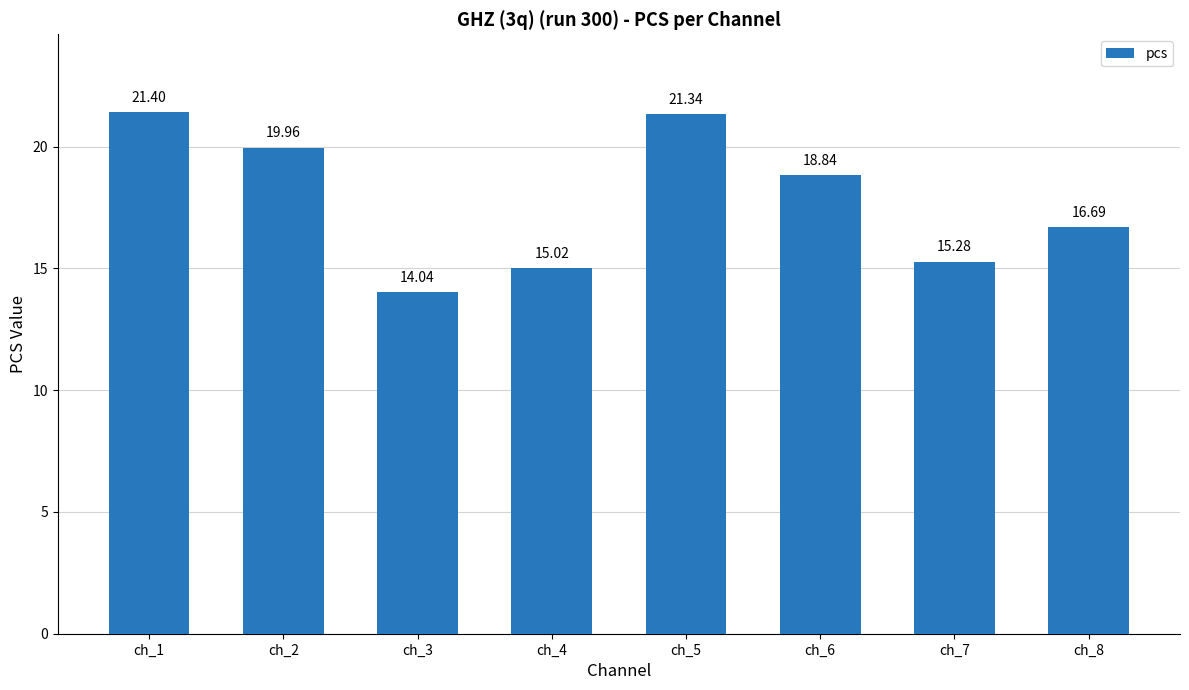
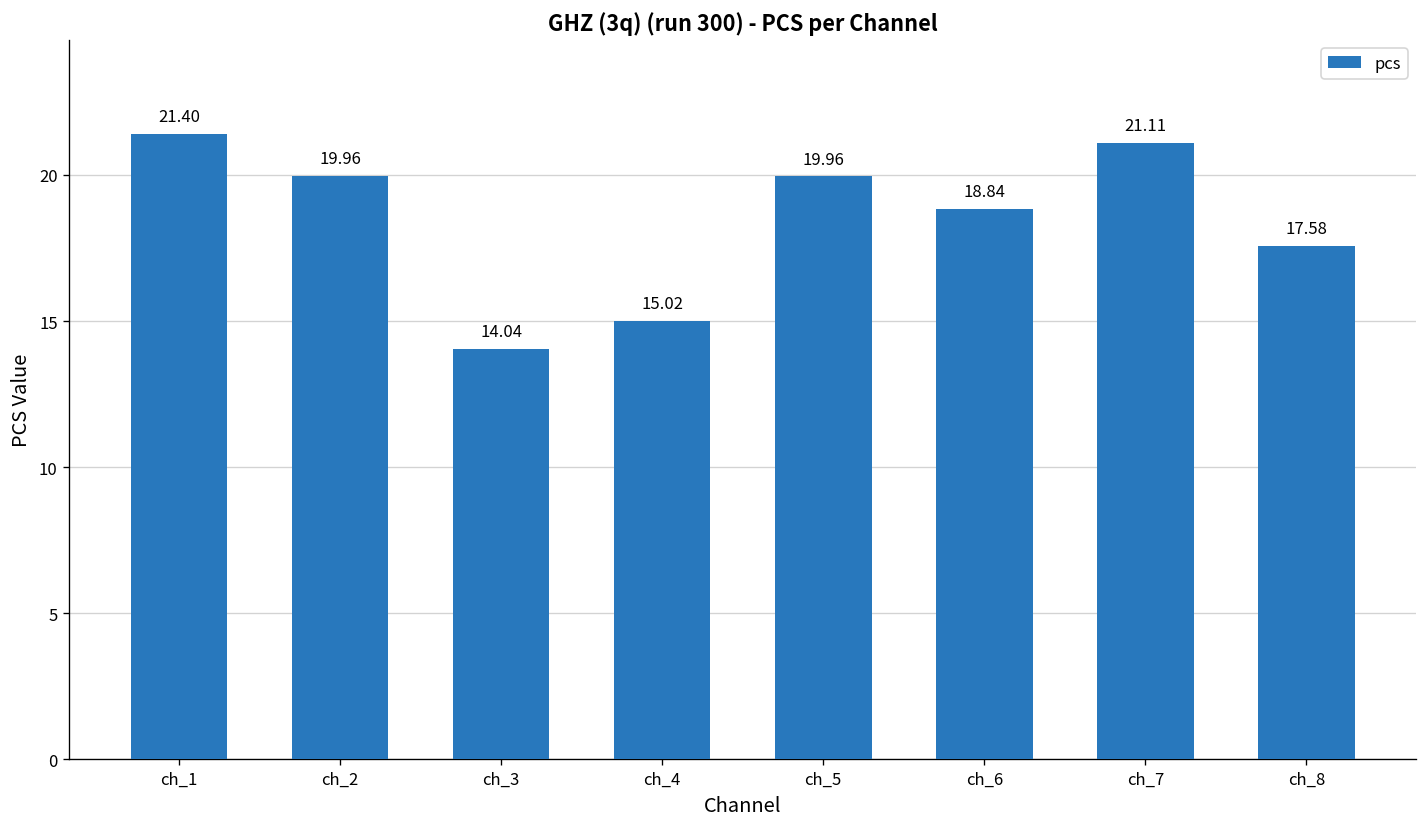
ch_5: 21.34 -> 19.96
ch_7: 15.28 -> 21.11
ch_8: 16.69 -> 17.58
